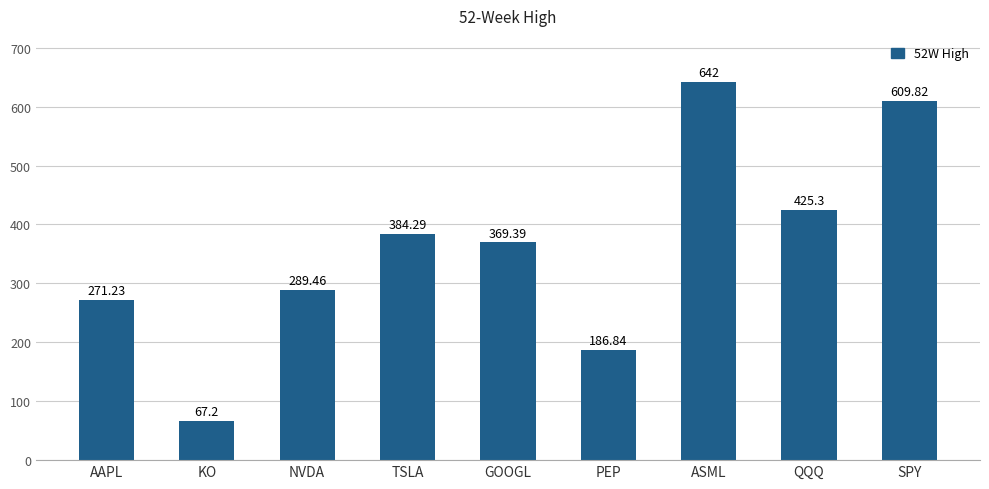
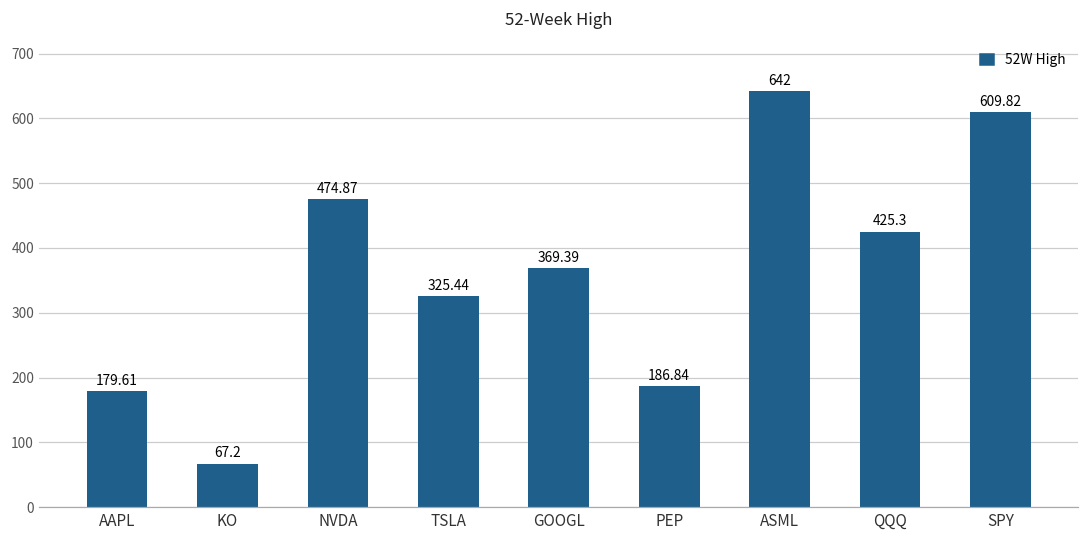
AAPL: 271.23 -> 179.61
NVDA: 289.46 -> 474.87
TSLA: 384.29 -> 325.44
